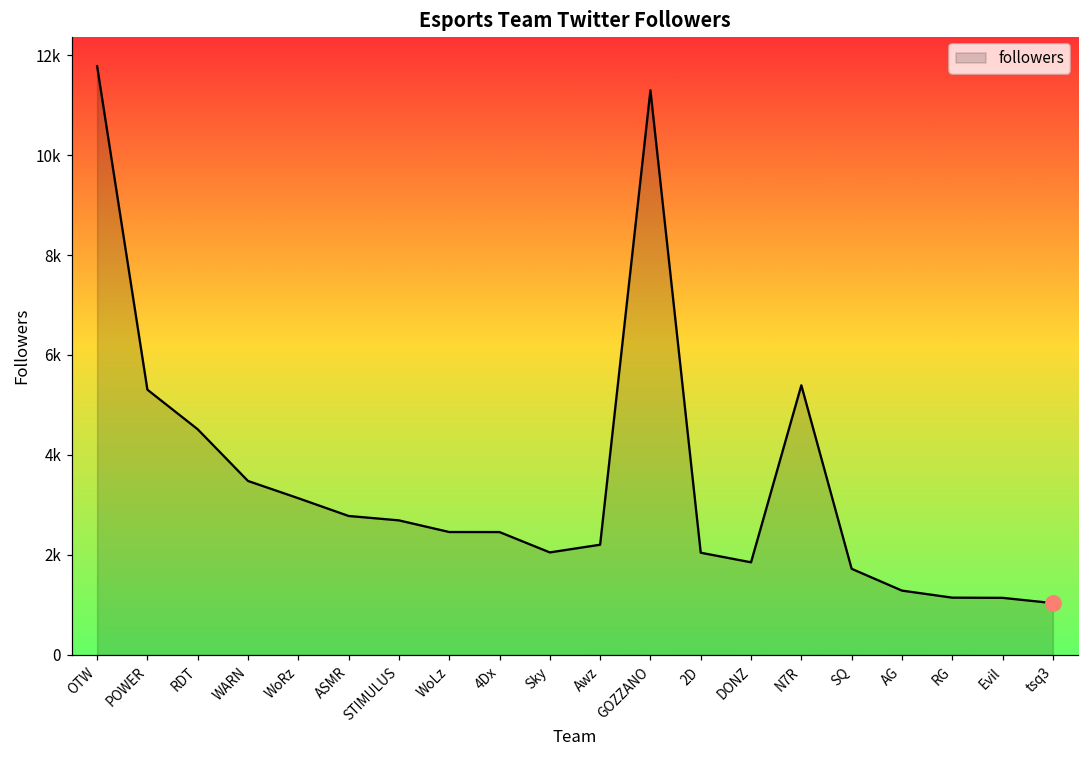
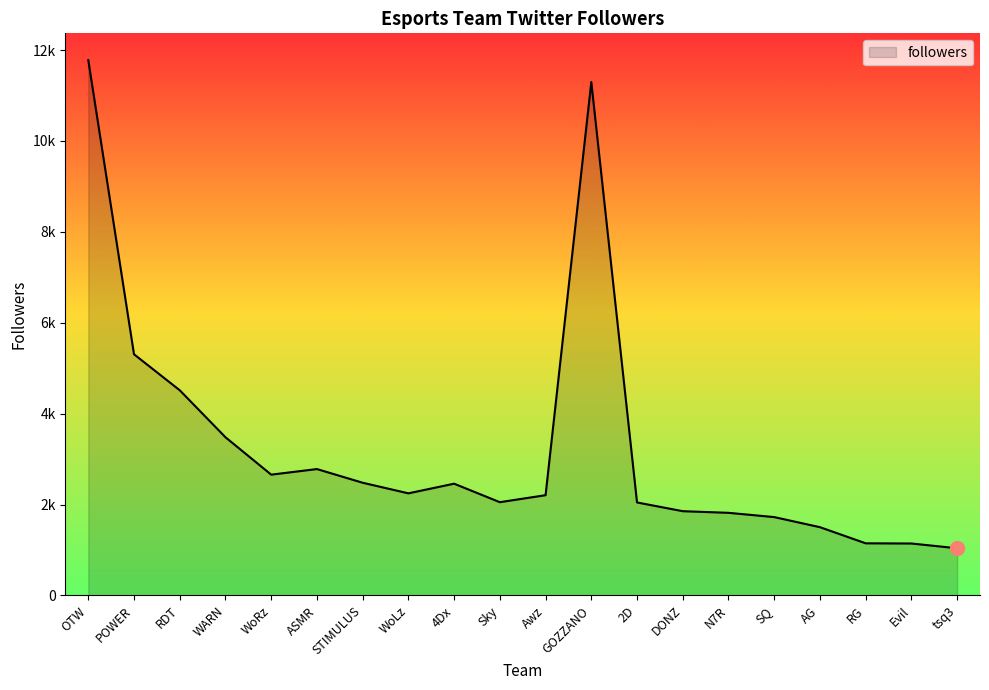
followers, WoRz: 3100 -> 2700
followers, STIMULUS: 2700 -> 2500
followers, WoLz: 2500 -> 2200
followers, N7R: 5400 -> 1800
followers, AG: 1300 -> 1500
